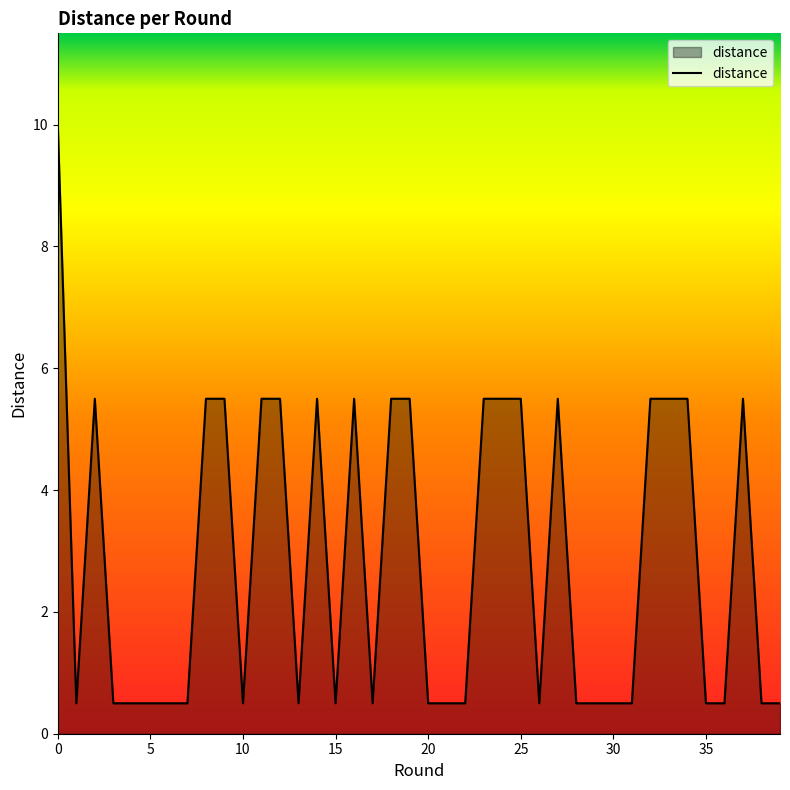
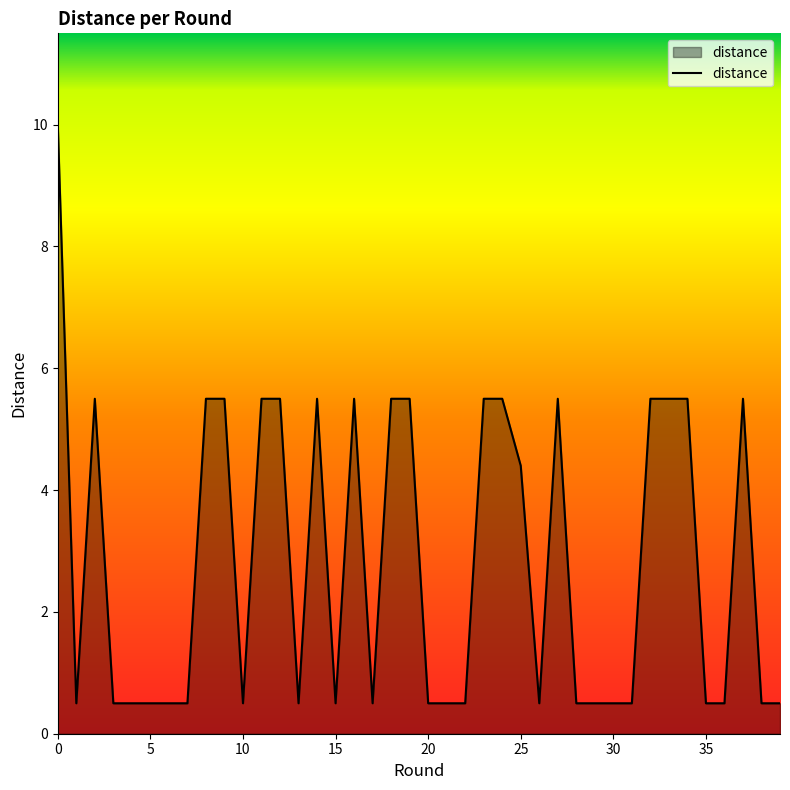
25: 5.5 -> 4.4
